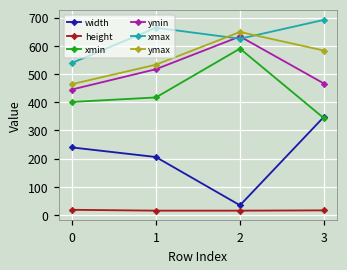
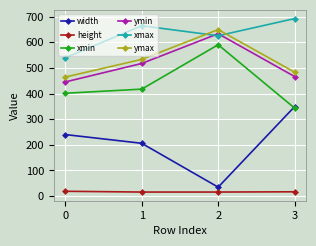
ymax, 3: 580 -> 480
